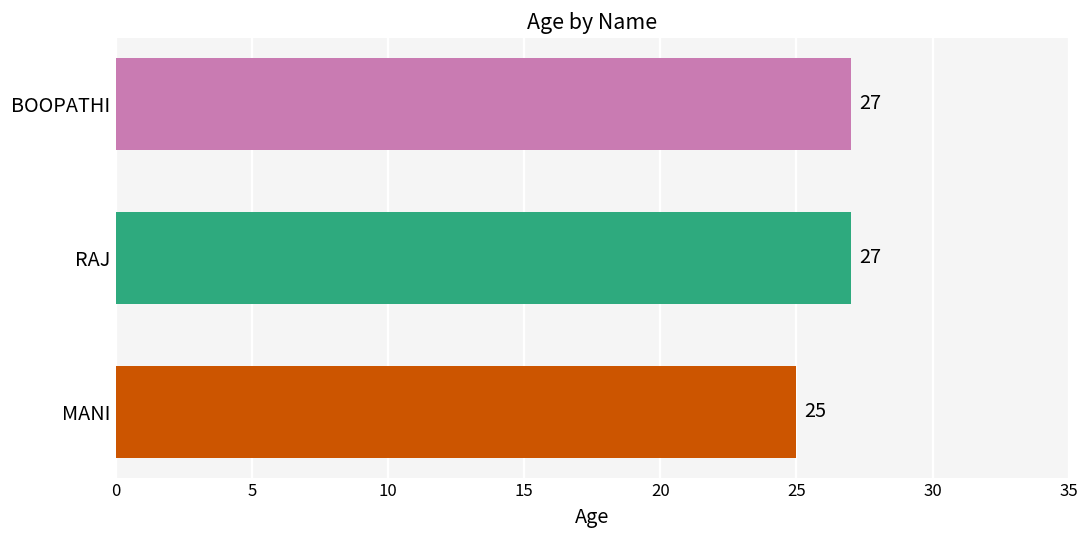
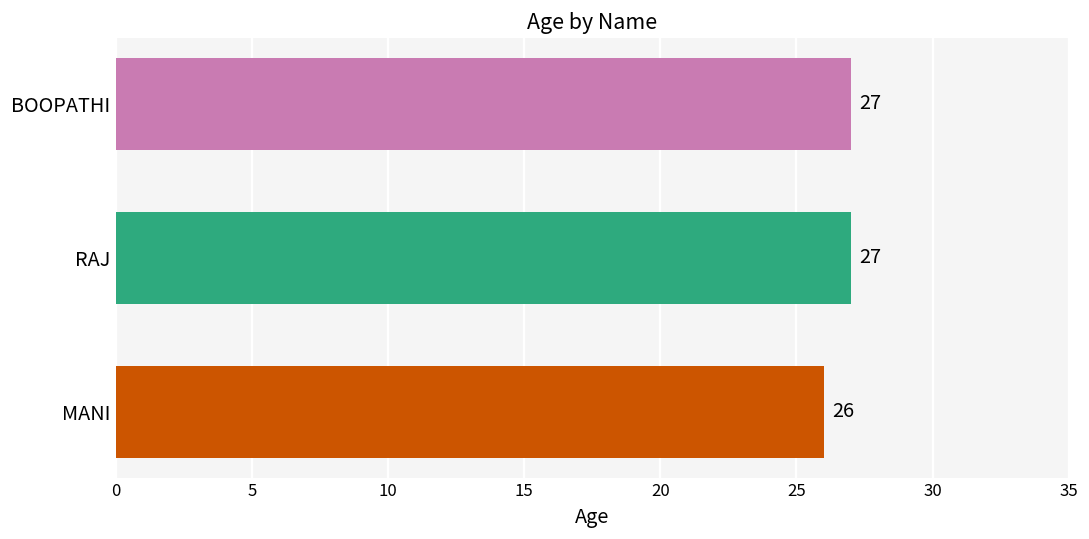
MANI: 25 -> 26
